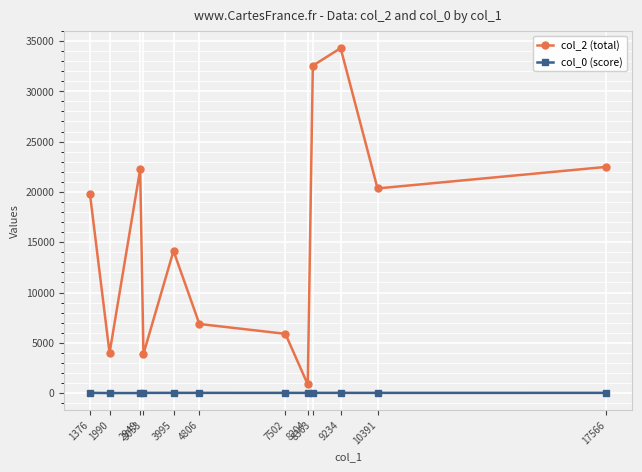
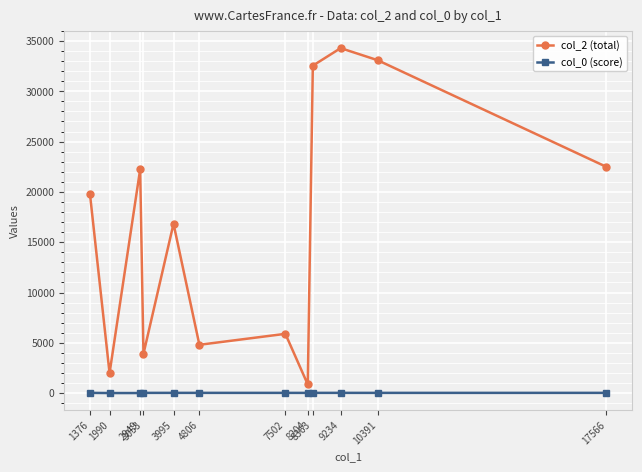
col_2 (total), 1990: 4000 -> 2000
col_2 (total), 3995: 14100 -> 16800
col_2 (total), 4806: 6900 -> 4800
col_2 (total), 10391: 20300 -> 33100
